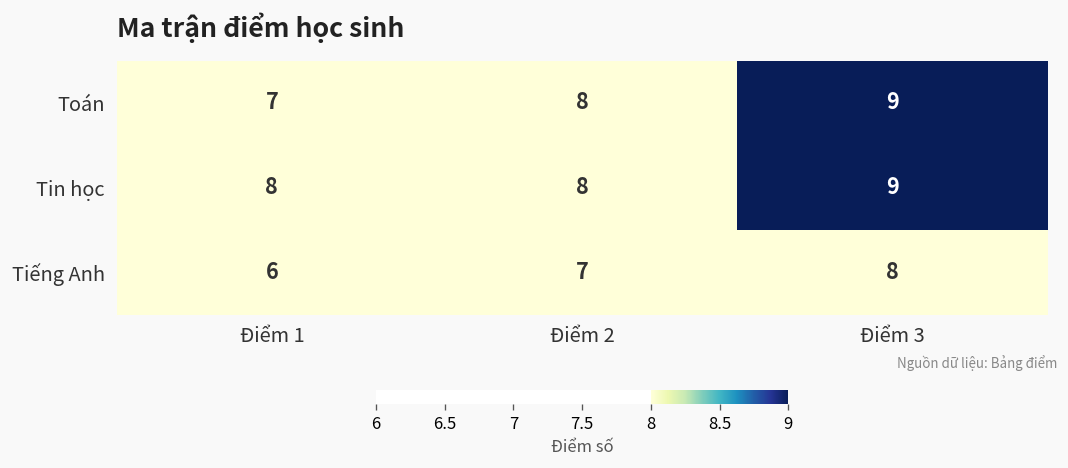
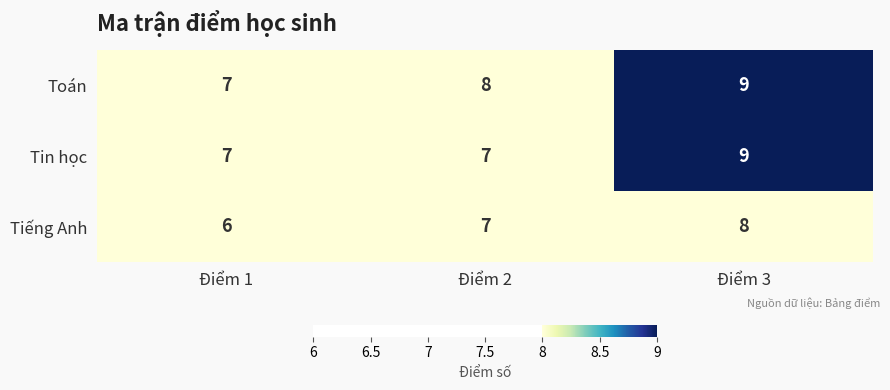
Tin học, Điểm 1: 8 -> 7
Tin học, Điểm 2: 8 -> 7
